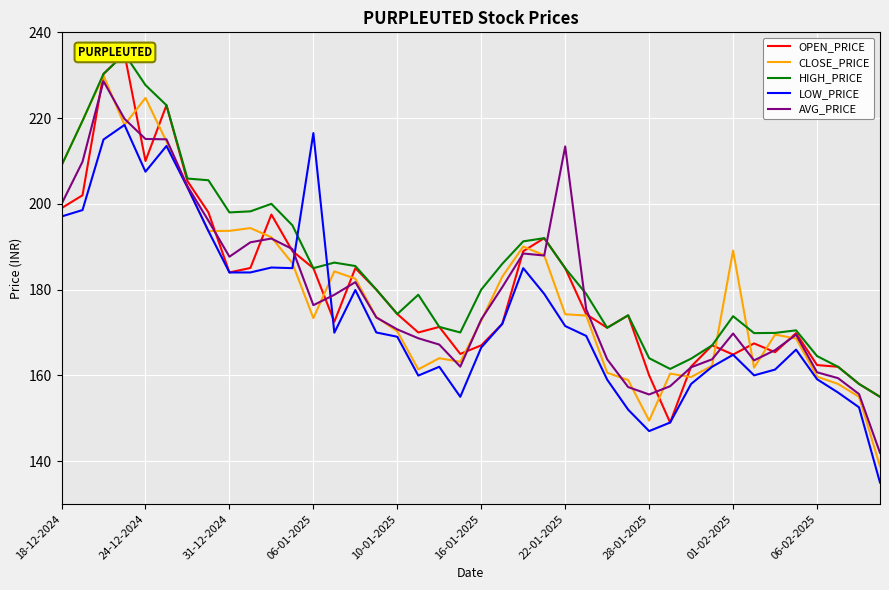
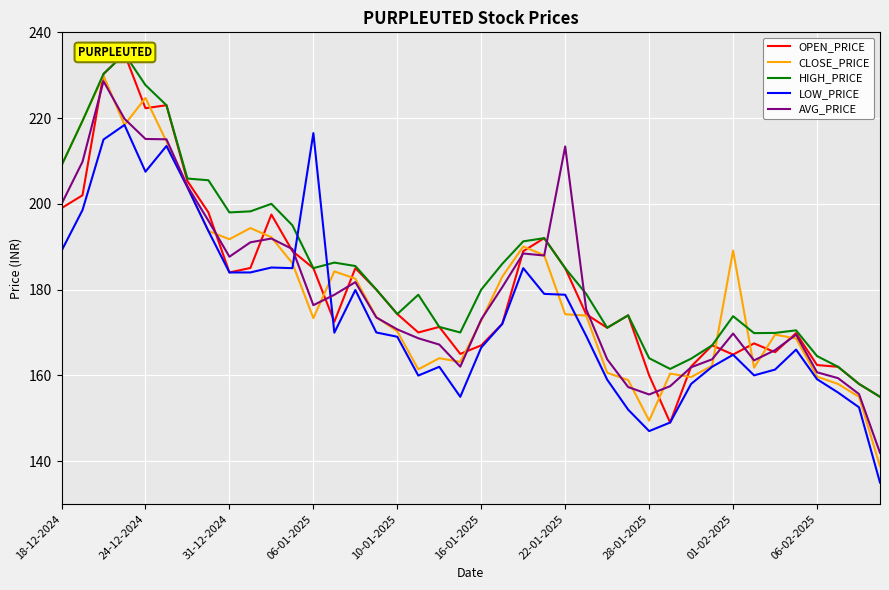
LOW_PRICE, 18-12-2024: 197 -> 189
OPEN_PRICE, 24-12-2024: 210 -> 222
CLOSE_PRICE, 31-12-2024: 194 -> 192
LOW_PRICE, 22-01-2025: 172 -> 179
